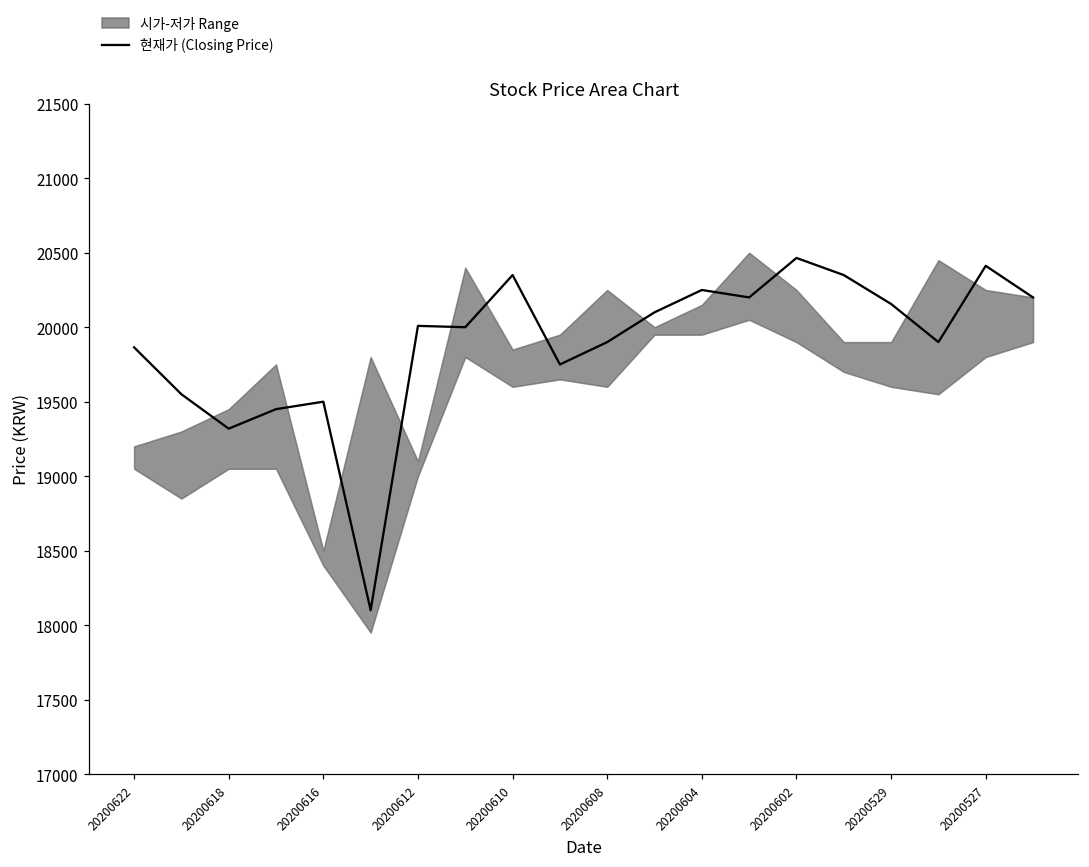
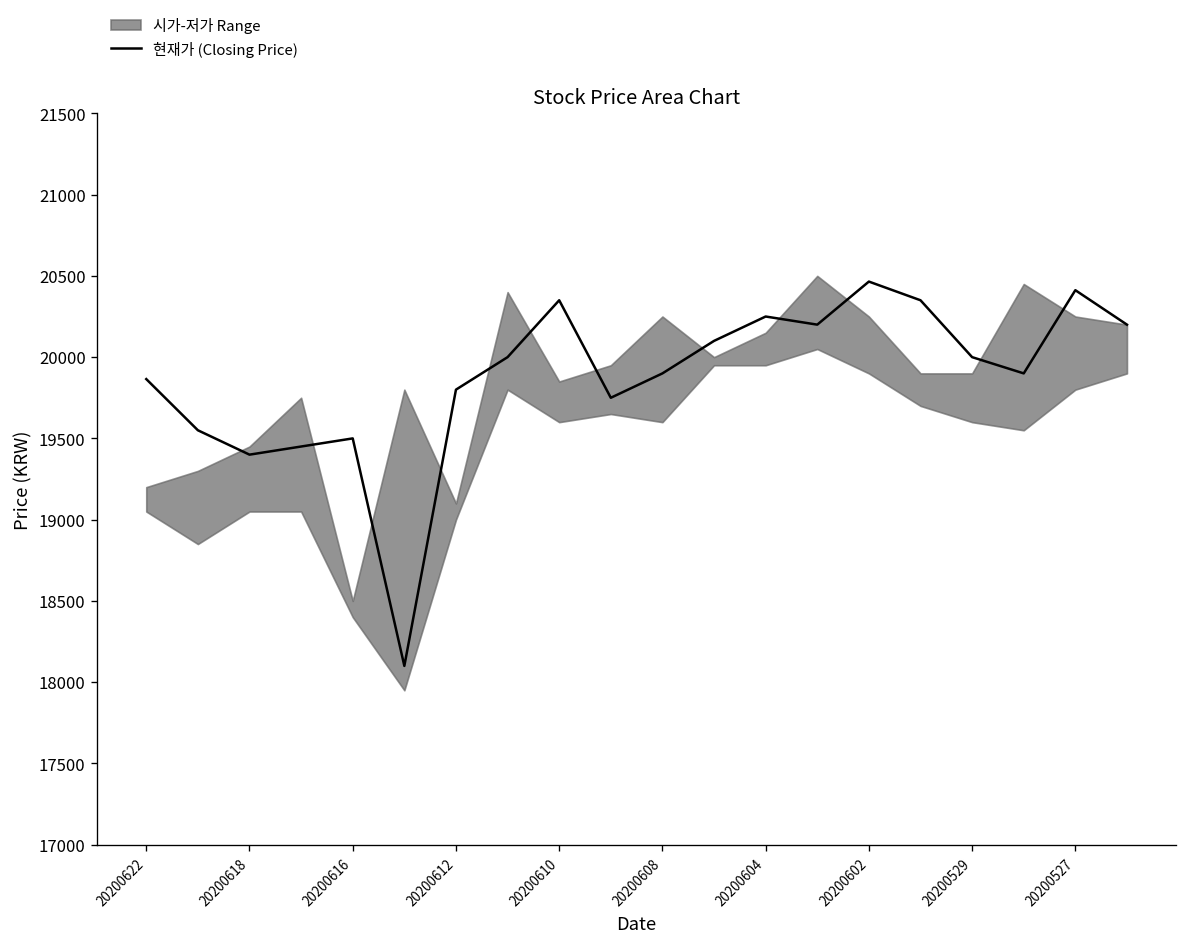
현재가 (Closing Price), 20200618: 19320 -> 19400
현재가 (Closing Price), 20200612: 20010 -> 19800
현재가 (Closing Price), 20200529: 20160 -> 20000
